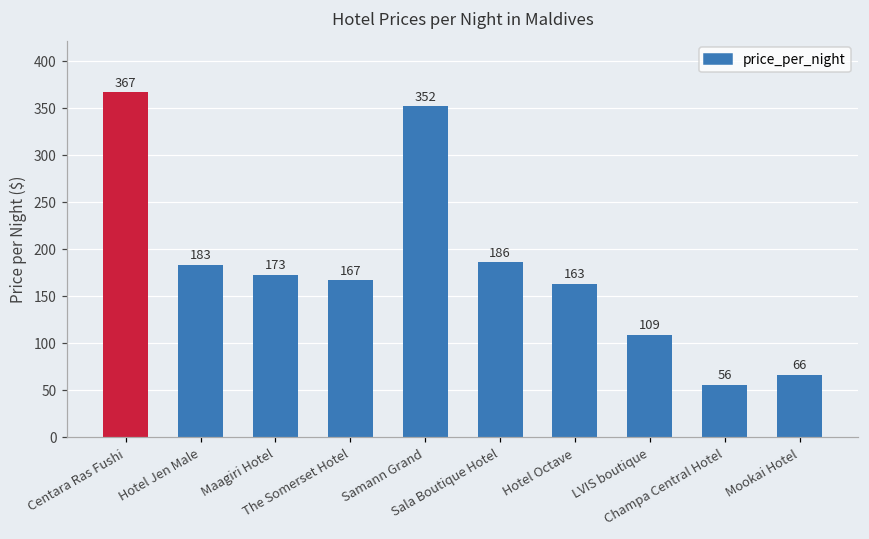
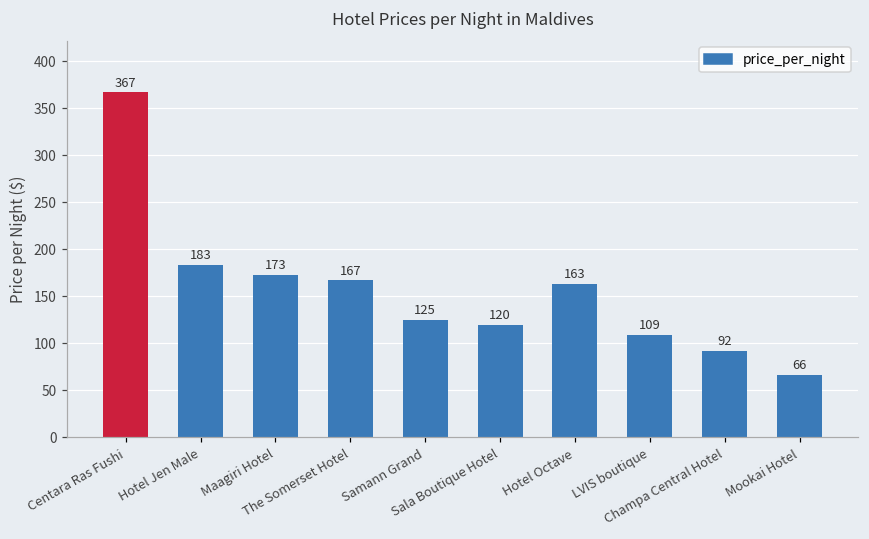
Samann Grand: 352 -> 125
Sala Boutique Hotel: 186 -> 120
Champa Central Hotel: 56 -> 92
